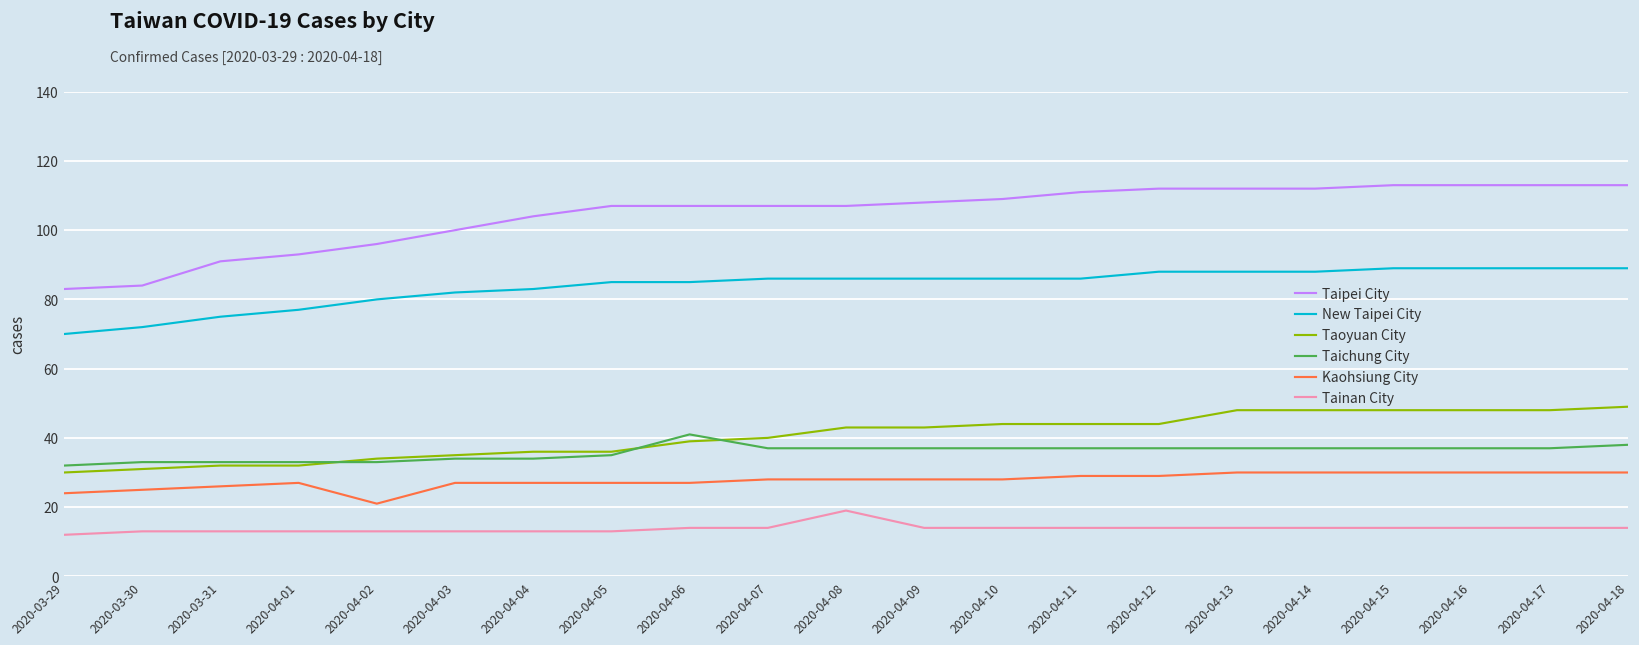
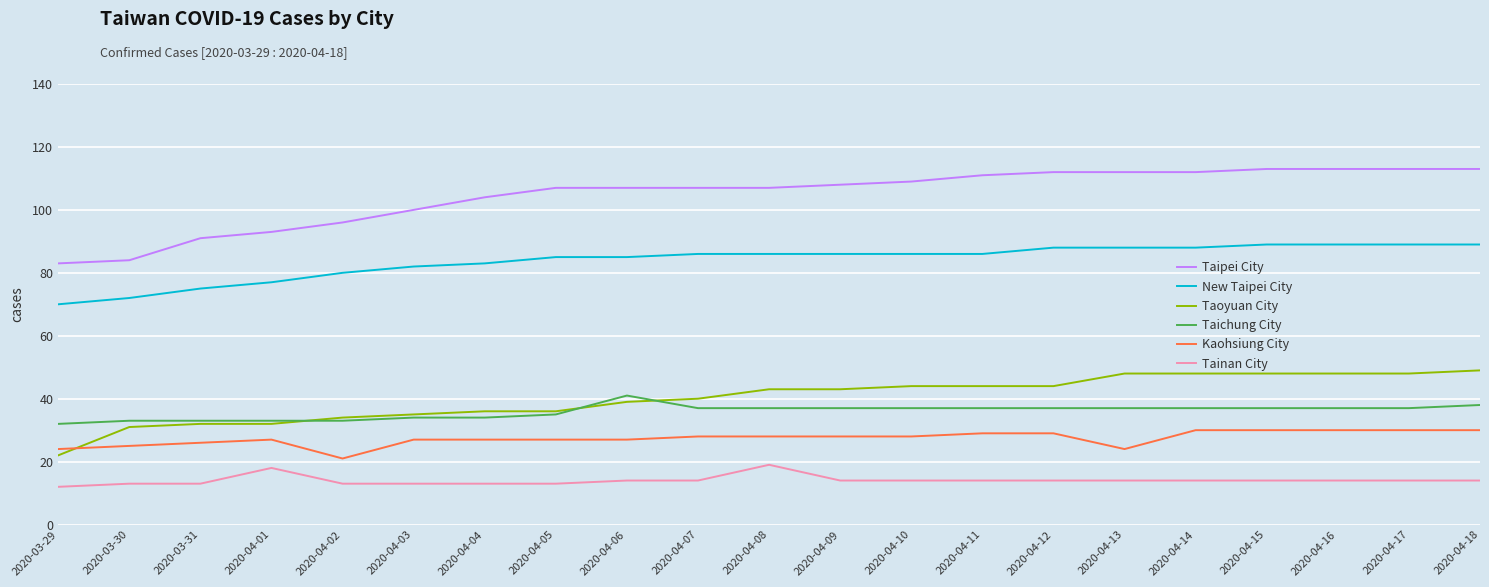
Taoyuan City, 2020-03-29: 30 -> 22
Tainan City, 2020-04-01: 13 -> 18
Kaohsiung City, 2020-04-13: 30 -> 24
